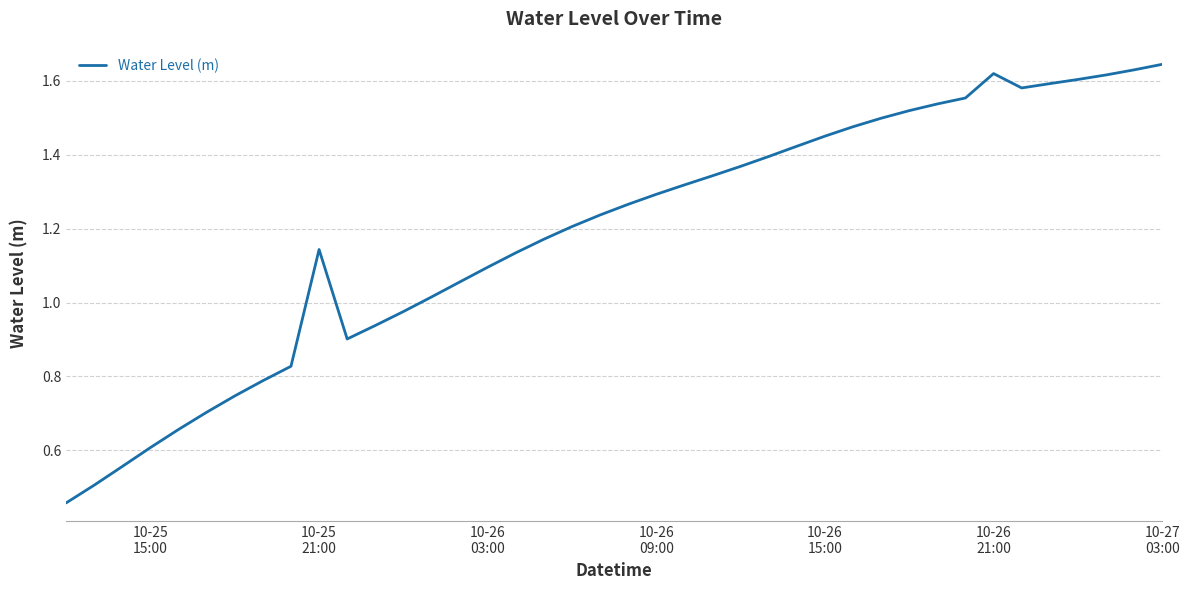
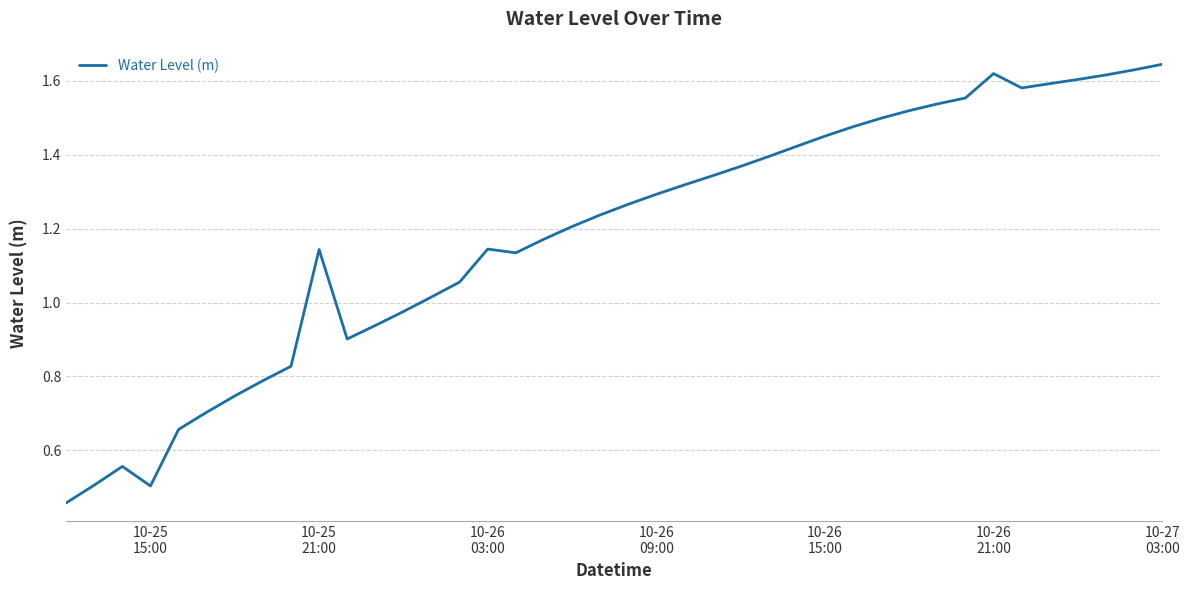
10-25 15:00: 0.61 -> 0.50
10-26 03:00: 1.10 -> 1.14
